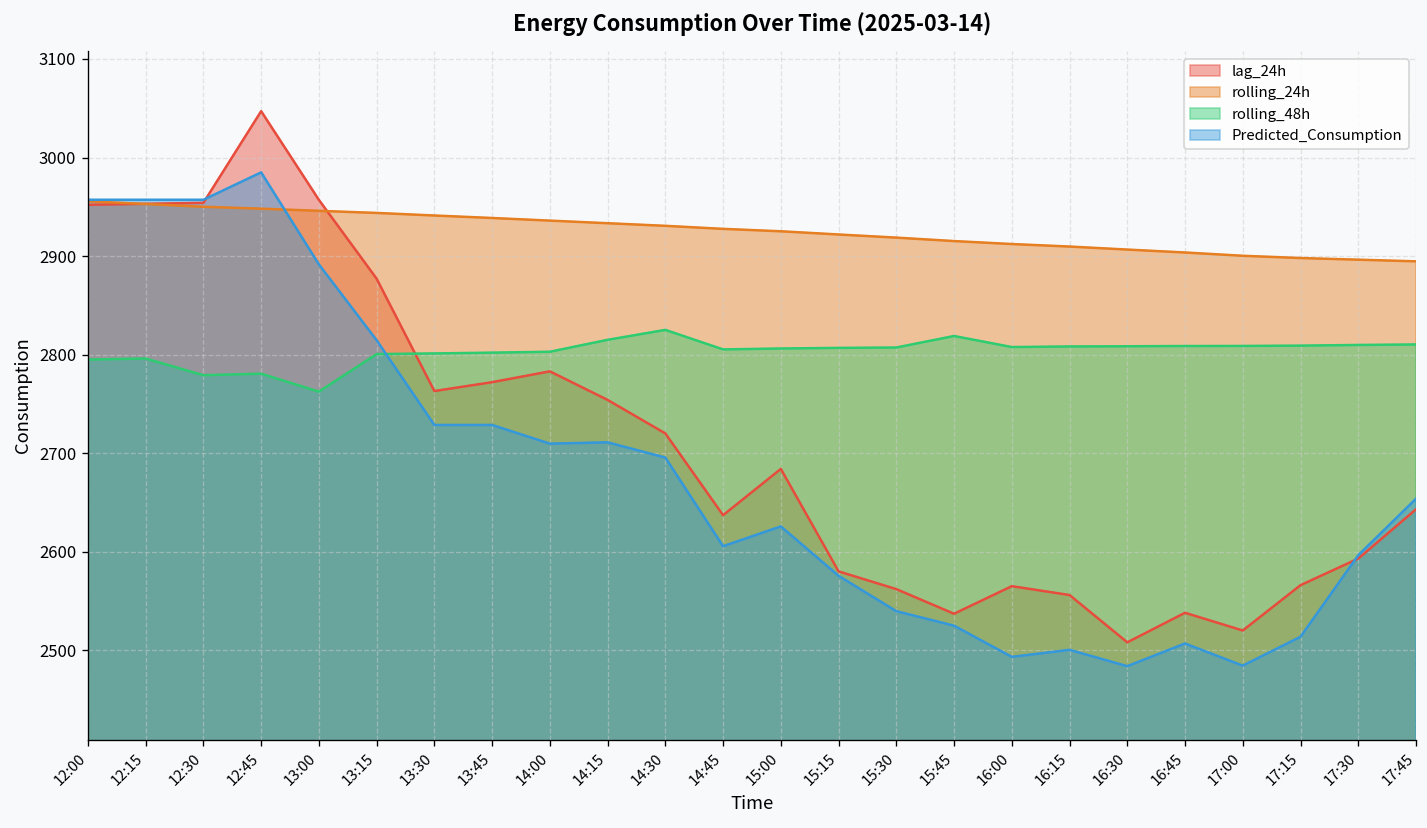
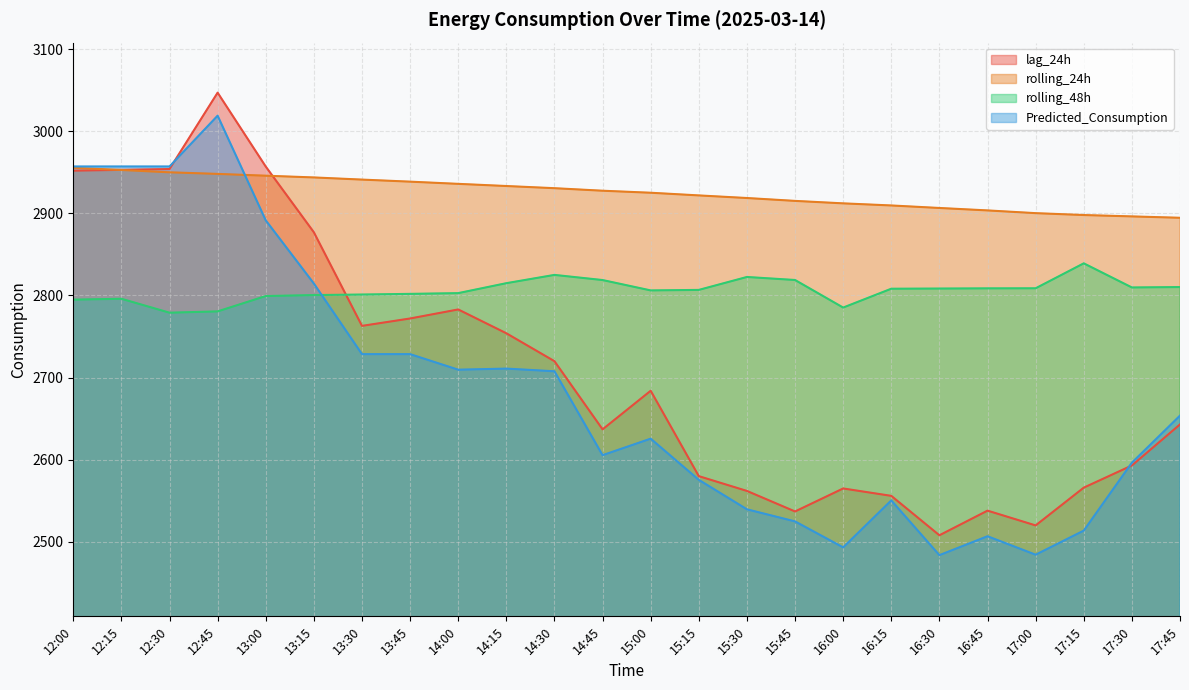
Predicted_Consumption, 12:45: 2980 -> 3020
rolling_48h, 13:00: 2760 -> 2800
Predicted_Consumption, 14:30: 2700 -> 2710
rolling_48h, 14:45: 2810 -> 2820
rolling_48h, 15:30: 2810 -> 2820
rolling_48h, 16:00: 2810 -> 2790
Predicted_Consumption, 16:15: 2500 -> 2550
rolling_48h, 17:15: 2810 -> 2840
